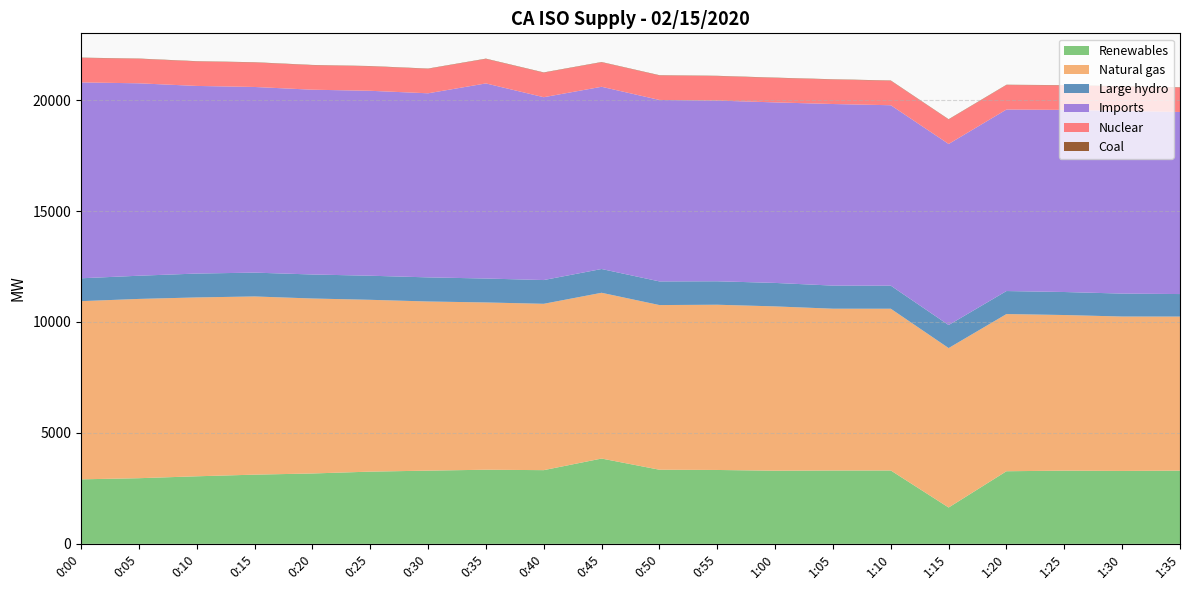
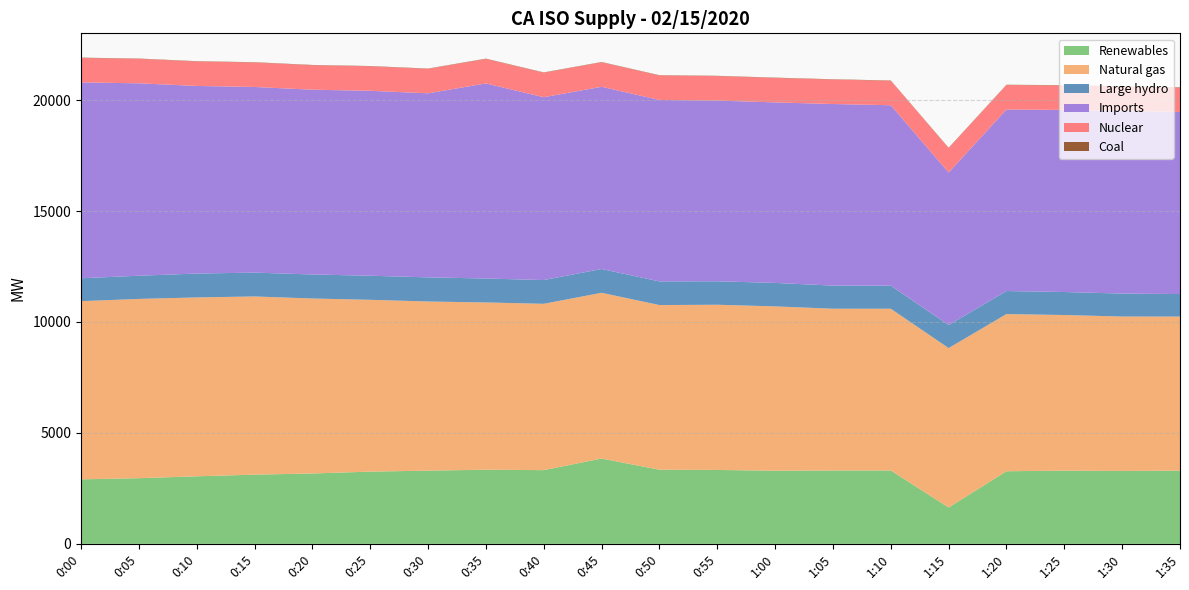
Imports, 1:15: 8200 -> 6900
